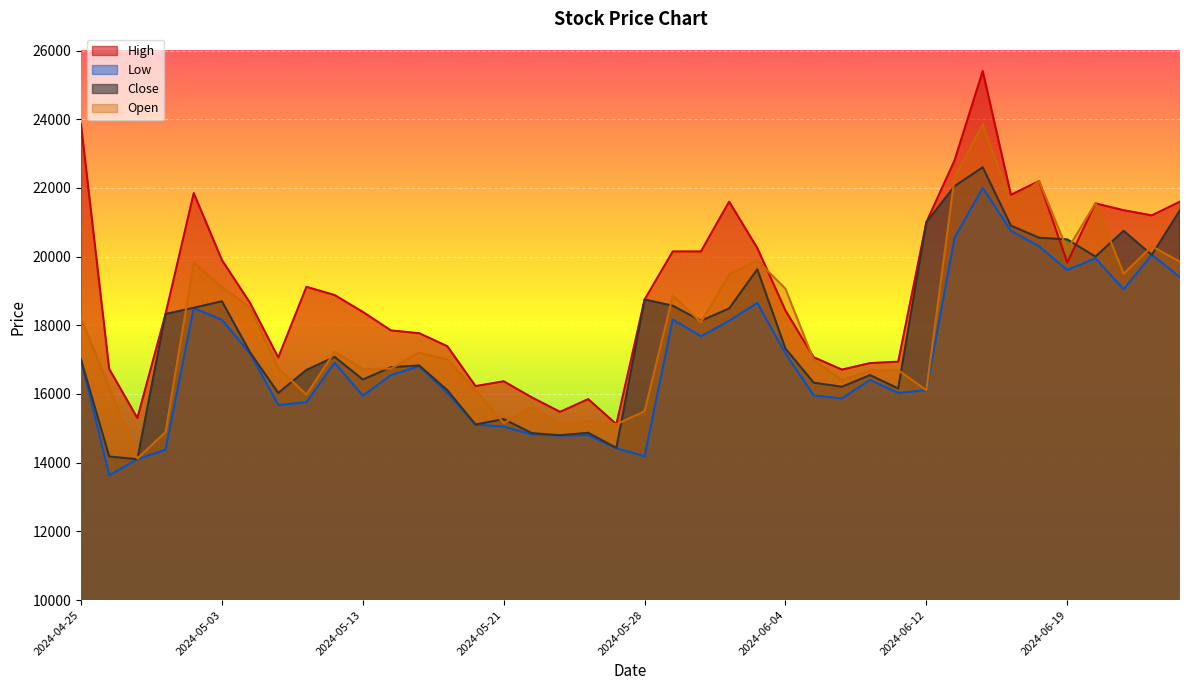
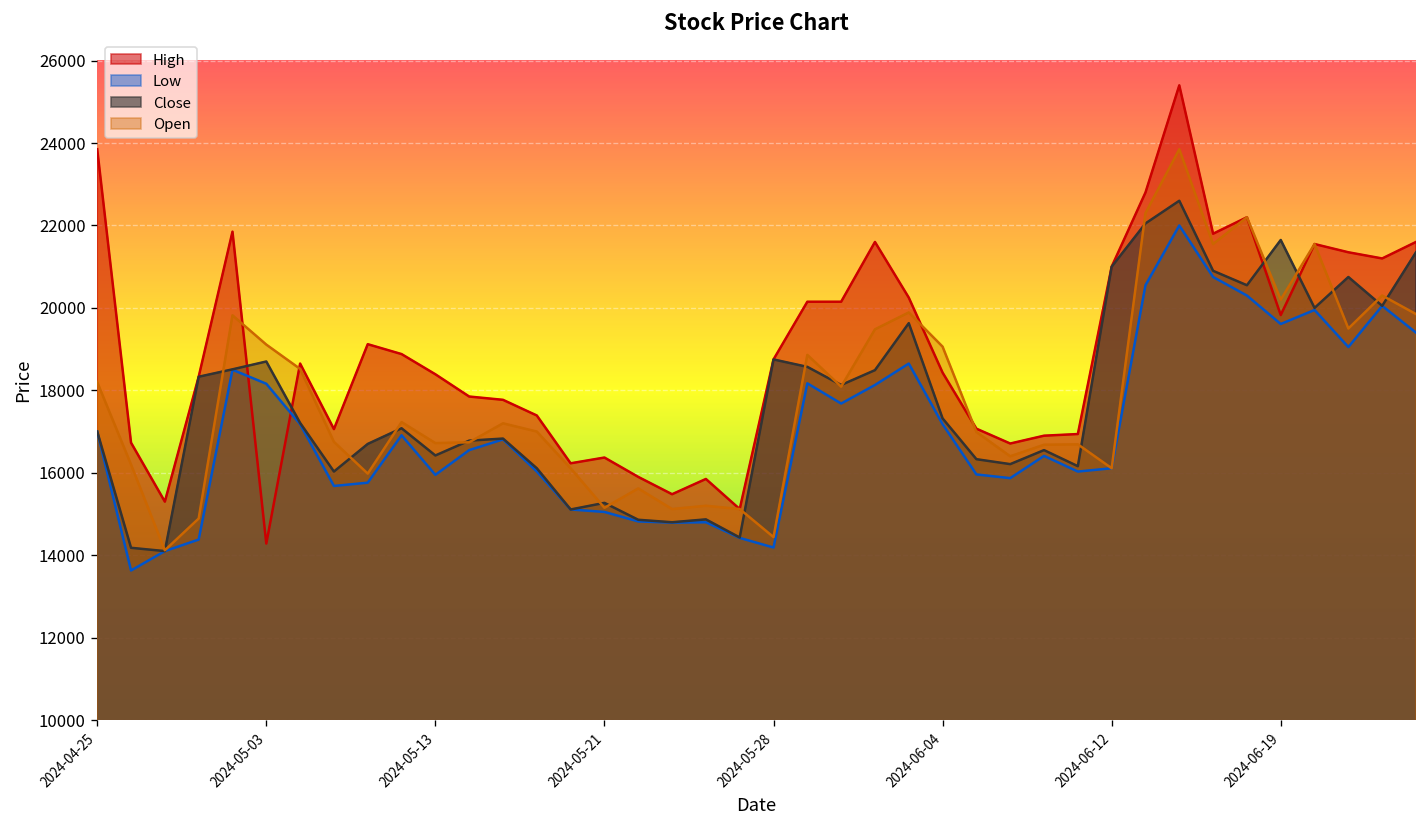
High, 2024-05-03: 19900 -> 14300
Open, 2024-05-28: 15500 -> 14400
Close, 2024-06-19: 20500 -> 21600
